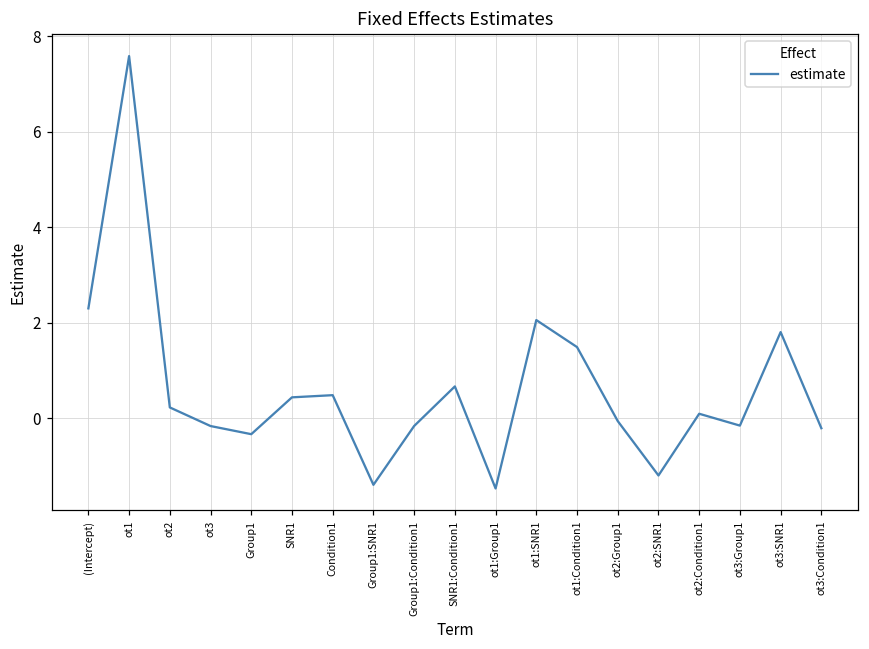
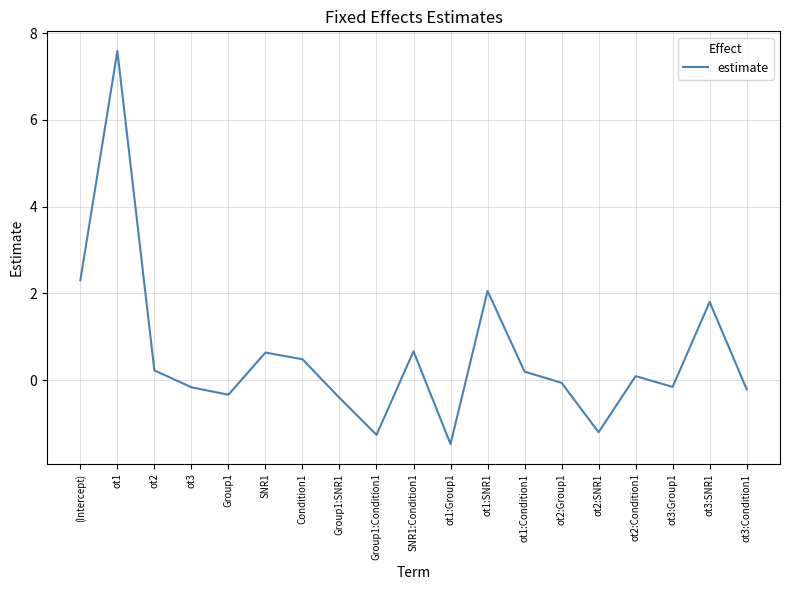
SNR1: 0.4 -> 0.6
Group1:SNR1: -1.4 -> -0.4
Group1:Condition1: -0.2 -> -1.3
ot1:Condition1: 1.5 -> 0.2
